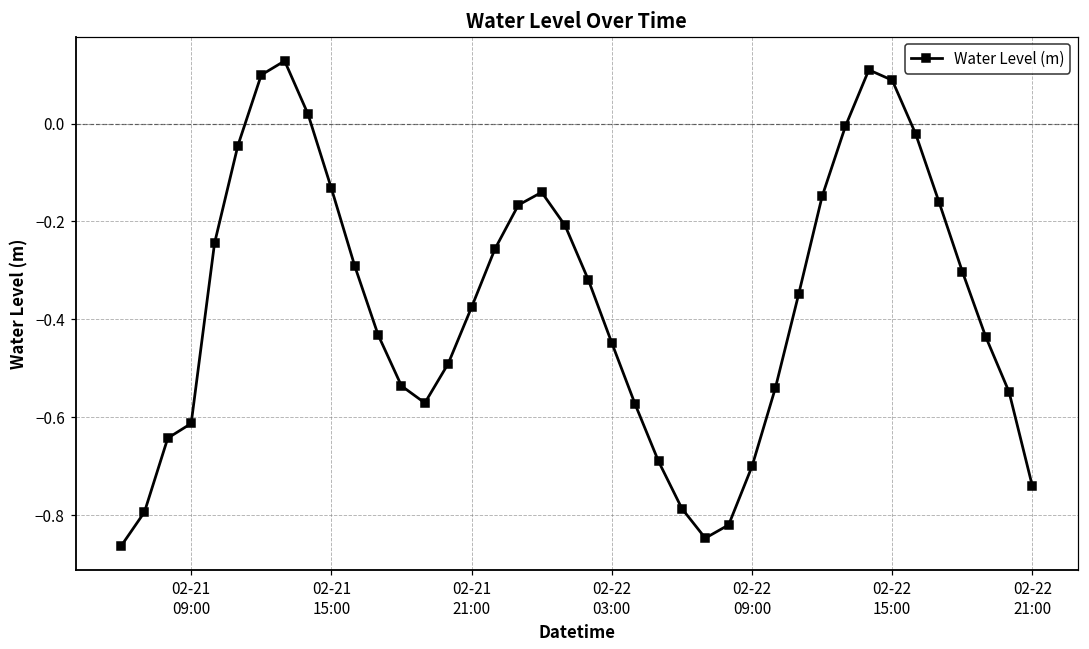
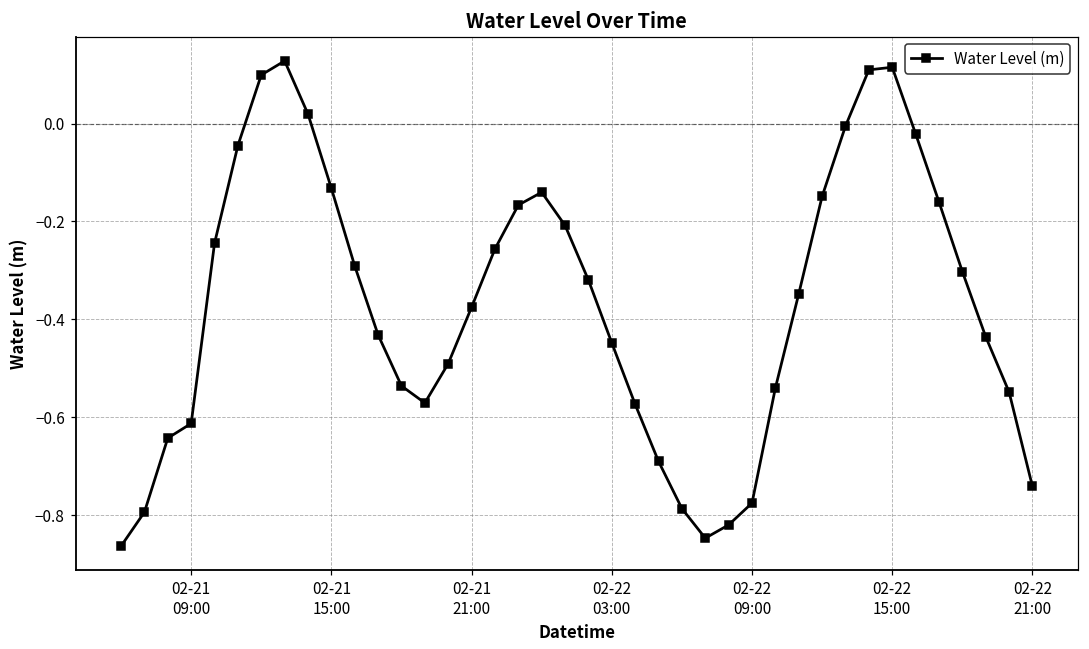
02-22 09:00: -0.70 -> -0.78
02-22 15:00: 0.09 -> 0.12
